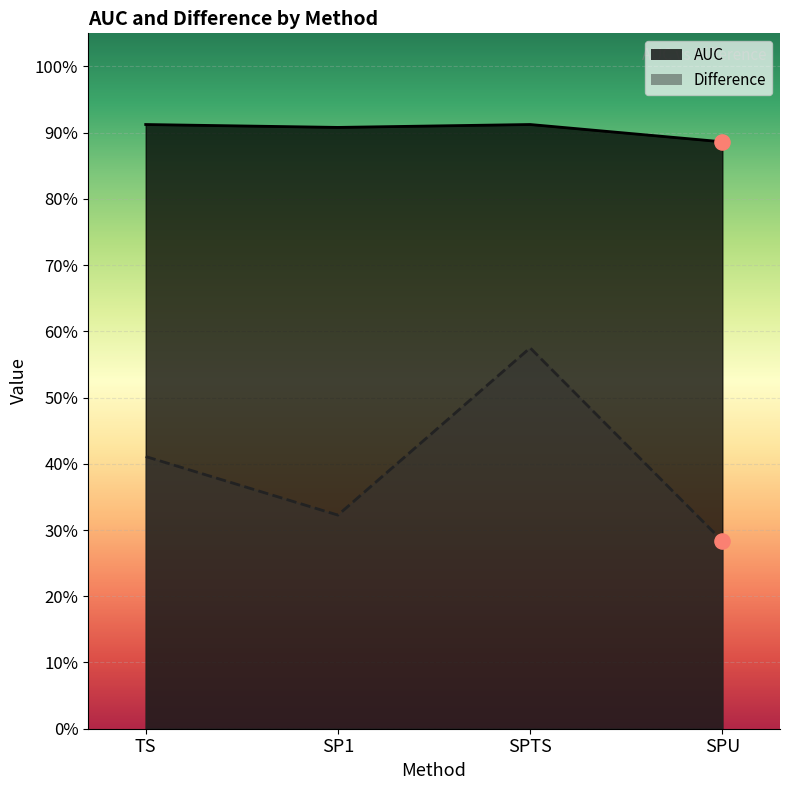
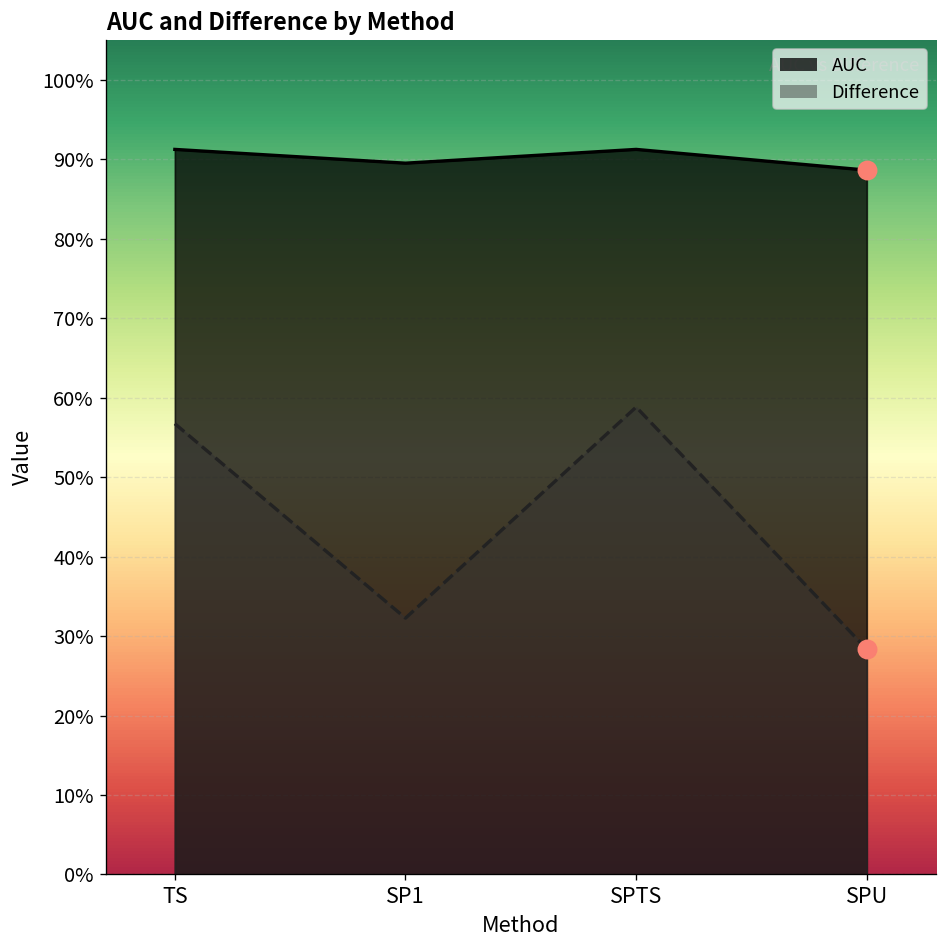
Difference, TS: 41% -> 57%
AUC, SP1: 91% -> 90%
Difference, SPTS: 58% -> 59%
